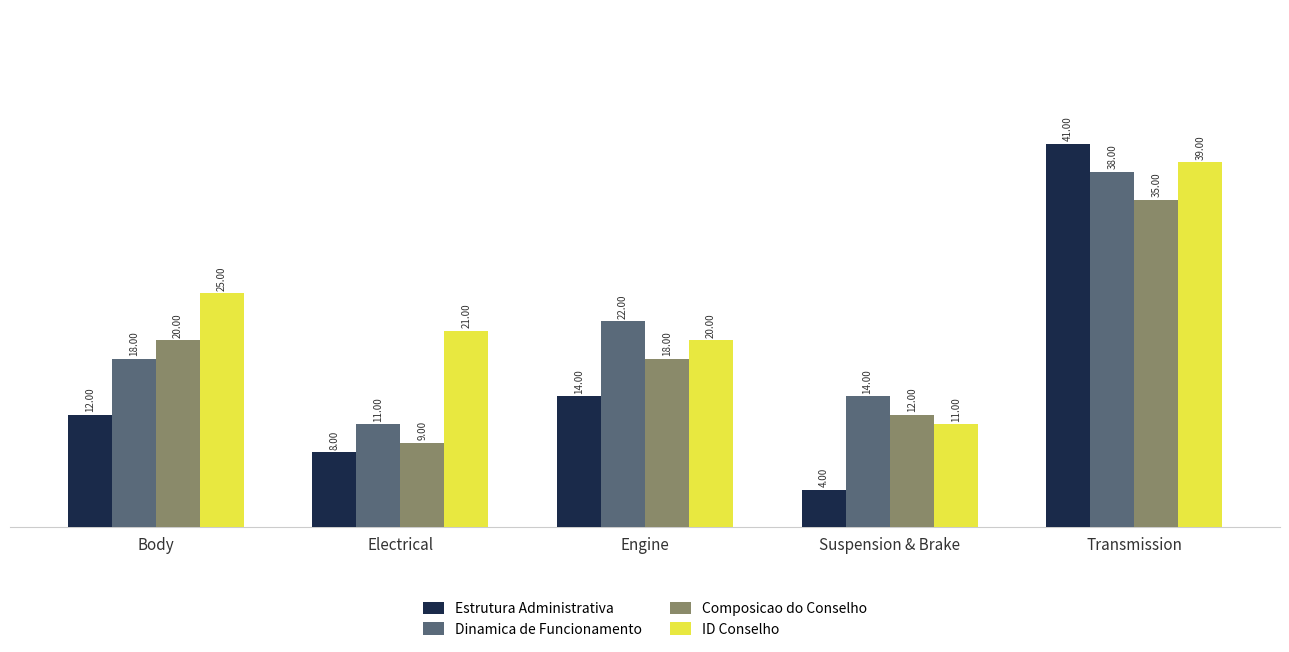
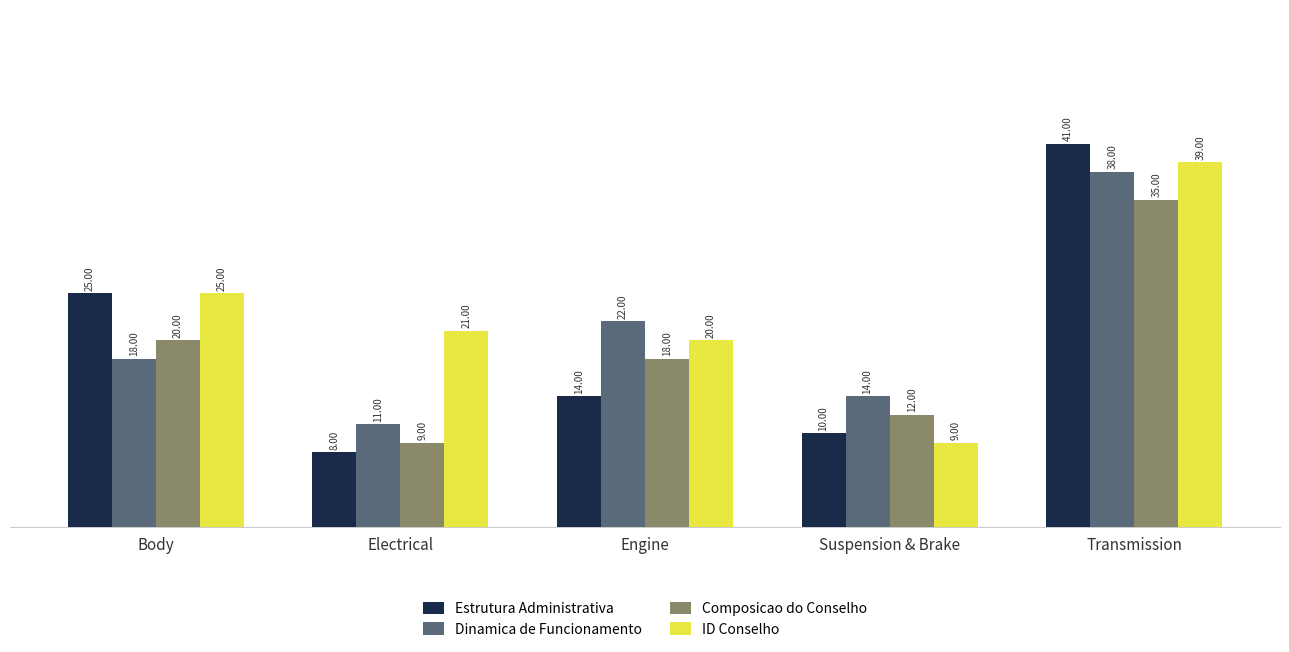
Estrutura Administrativa, Body: 12.00 -> 25.00
Estrutura Administrativa, Suspension & Brake: 4.00 -> 10.00
ID Conselho, Suspension & Brake: 11.00 -> 9.00
